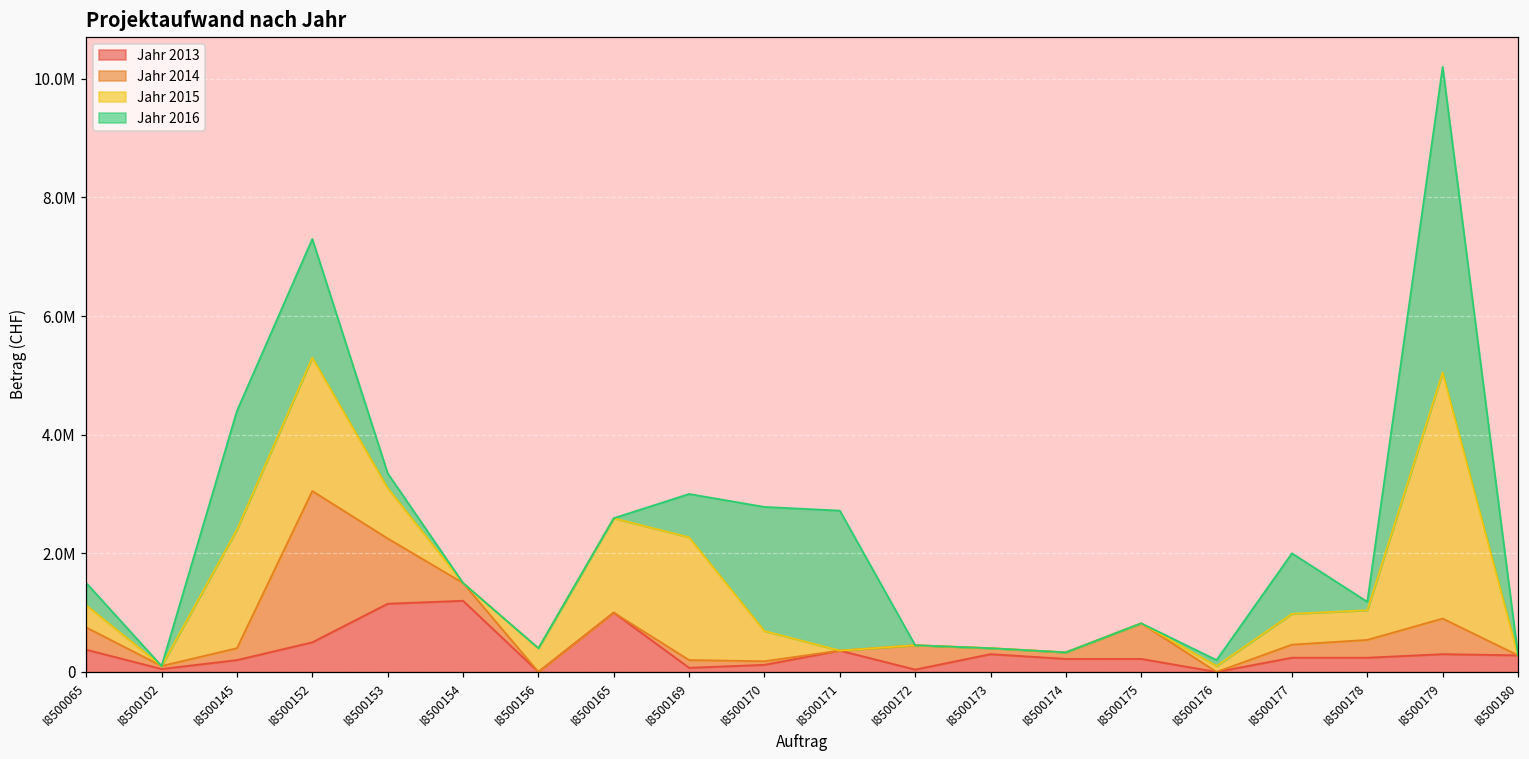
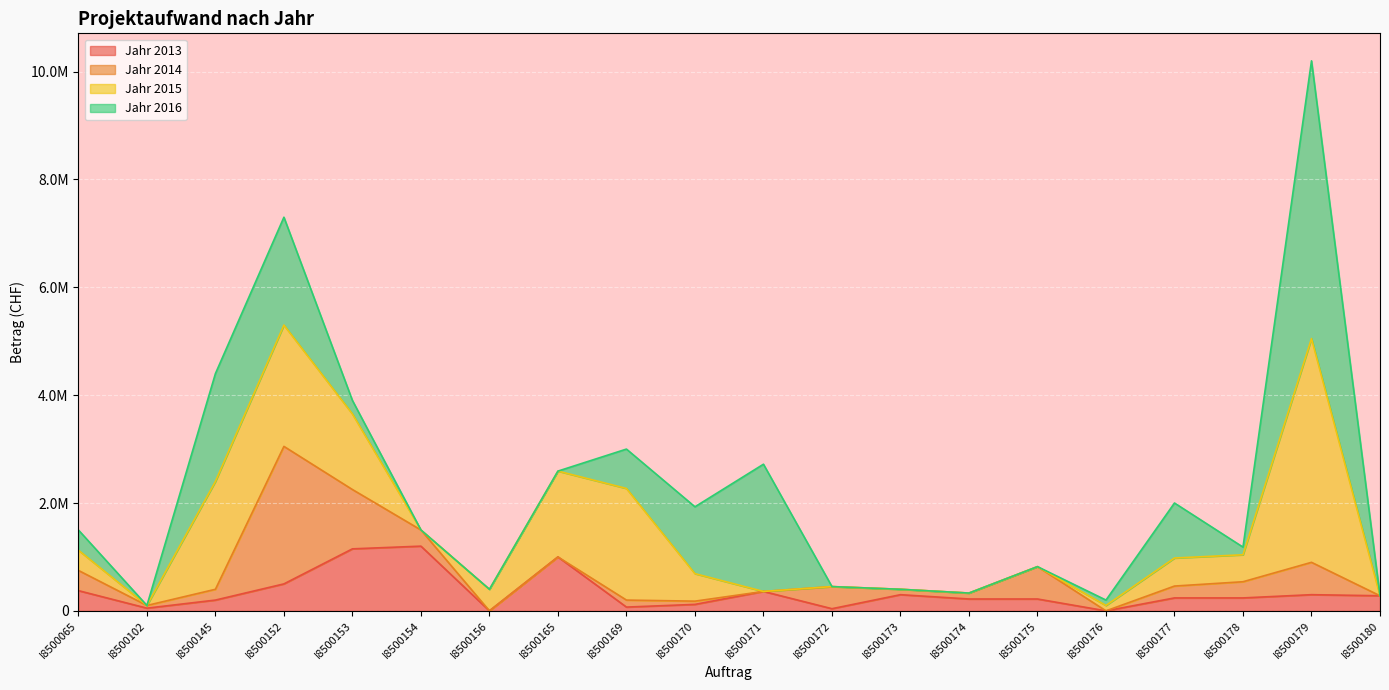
Jahr 2015, I8500153: 900000 -> 1400000
Jahr 2016, I8500170: 2100000 -> 1200000
